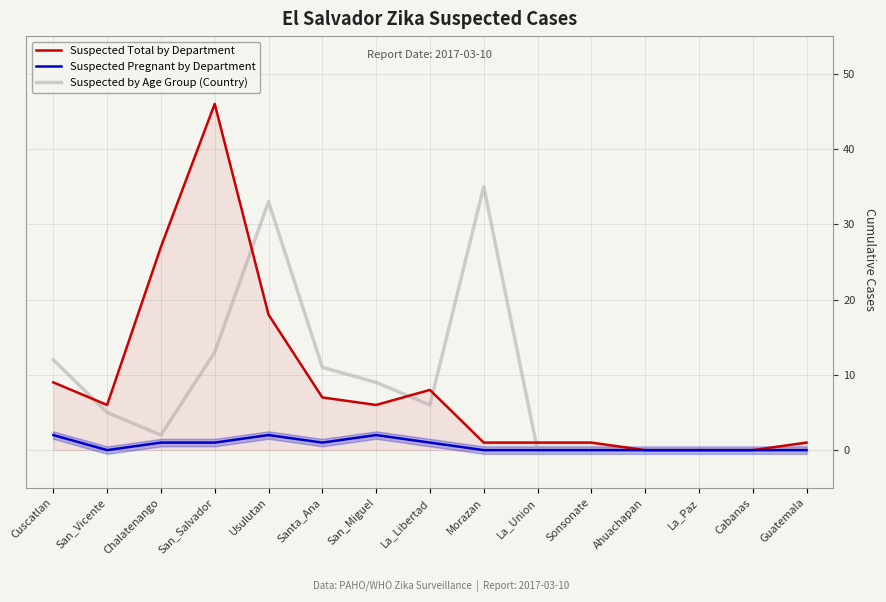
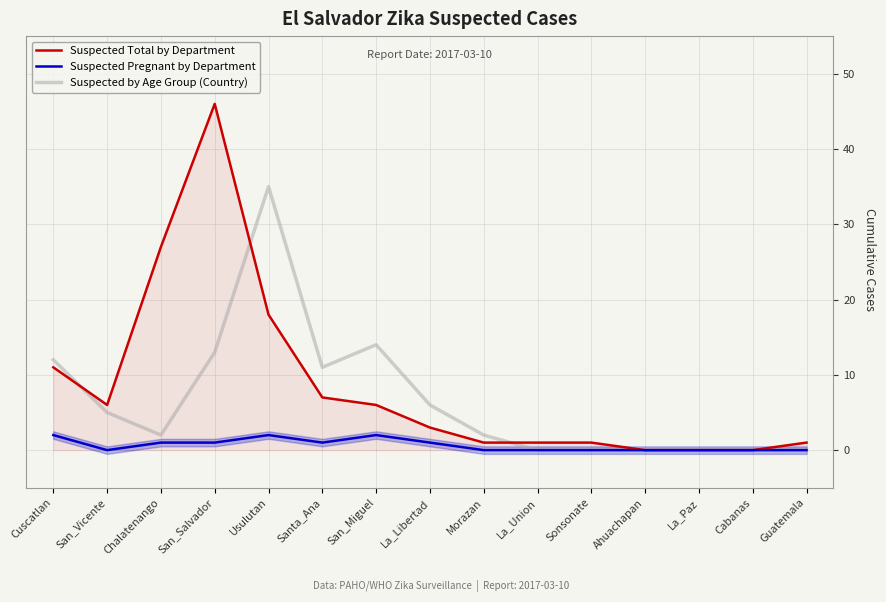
Suspected Total by Department, Cuscatlan: 9 -> 11
Suspected by Age Group (Country), Usulutan: 33 -> 35
Suspected by Age Group (Country), San_Miguel: 9 -> 14
Suspected Total by Department, La_Libertad: 8 -> 3
Suspected by Age Group (Country), Morazan: 35 -> 2
